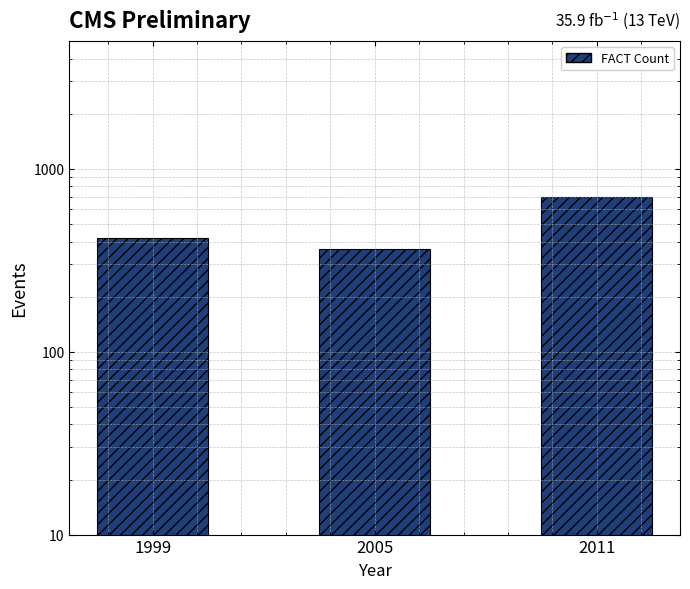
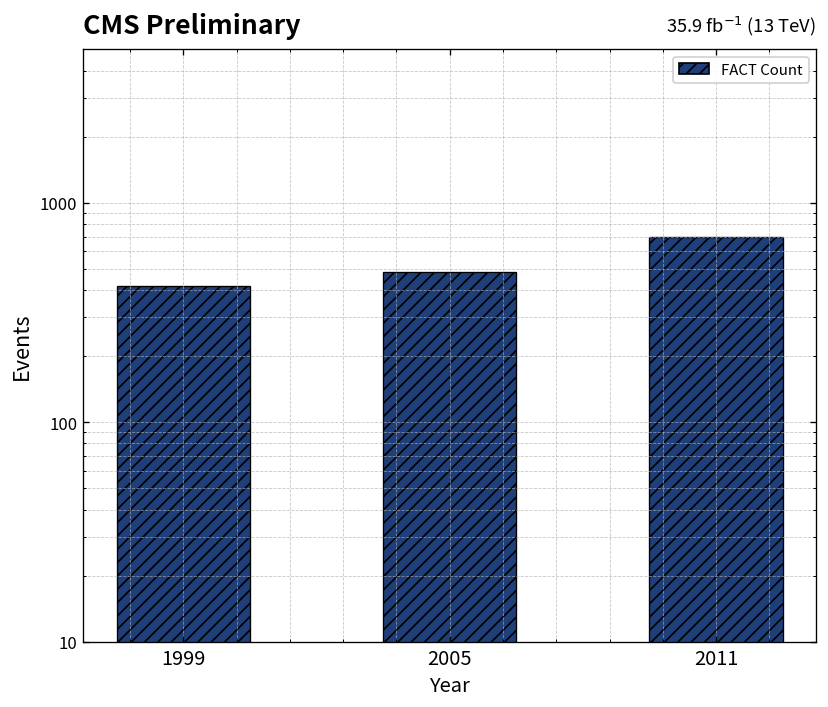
2005: 360 -> 480
